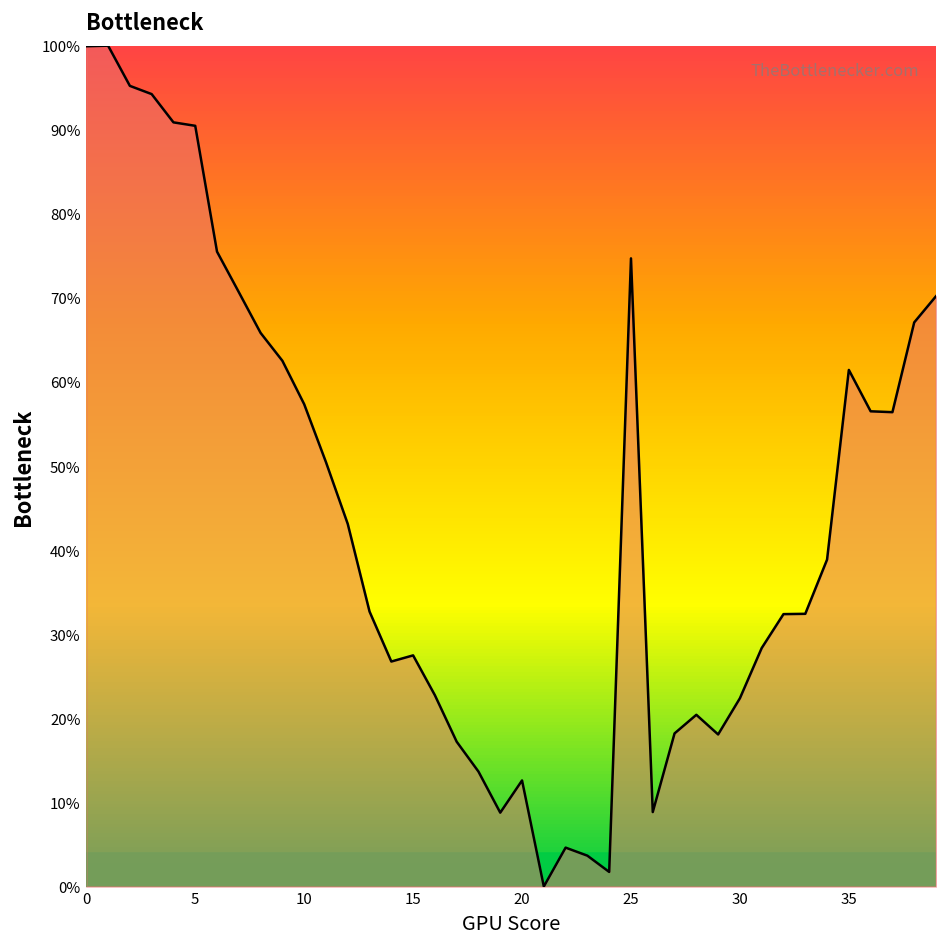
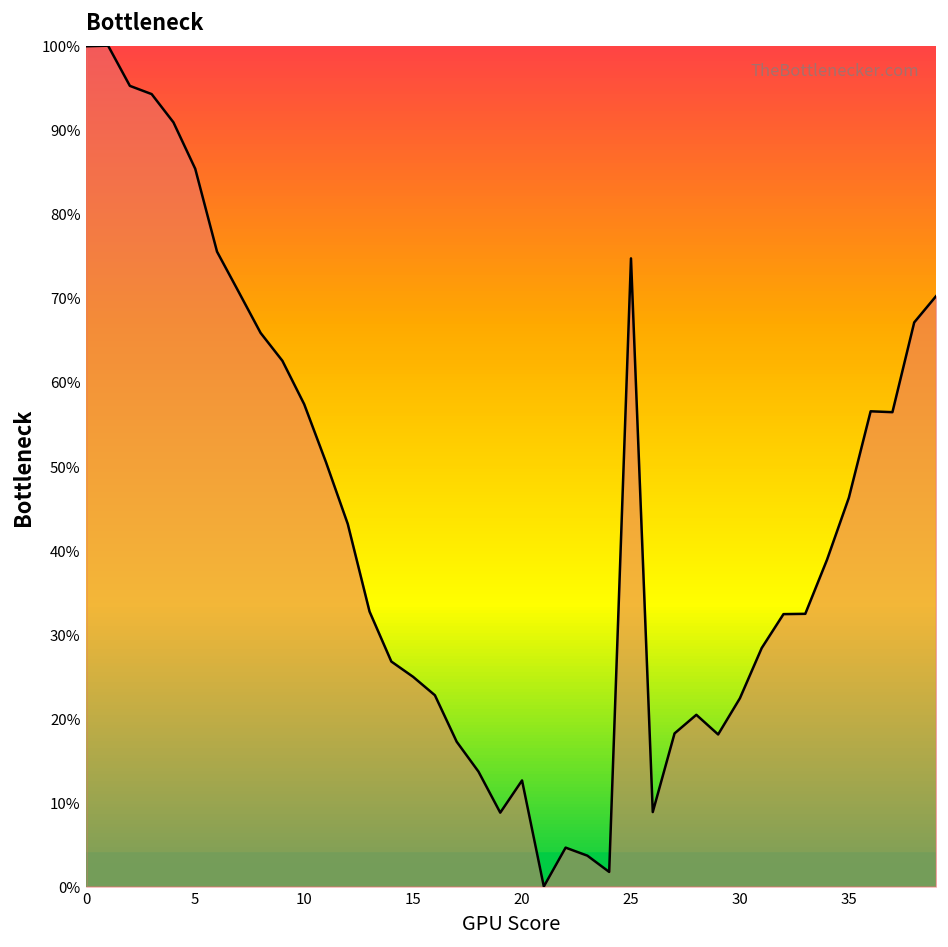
5: 90% -> 85%
15: 27% -> 25%
35: 61% -> 46%
